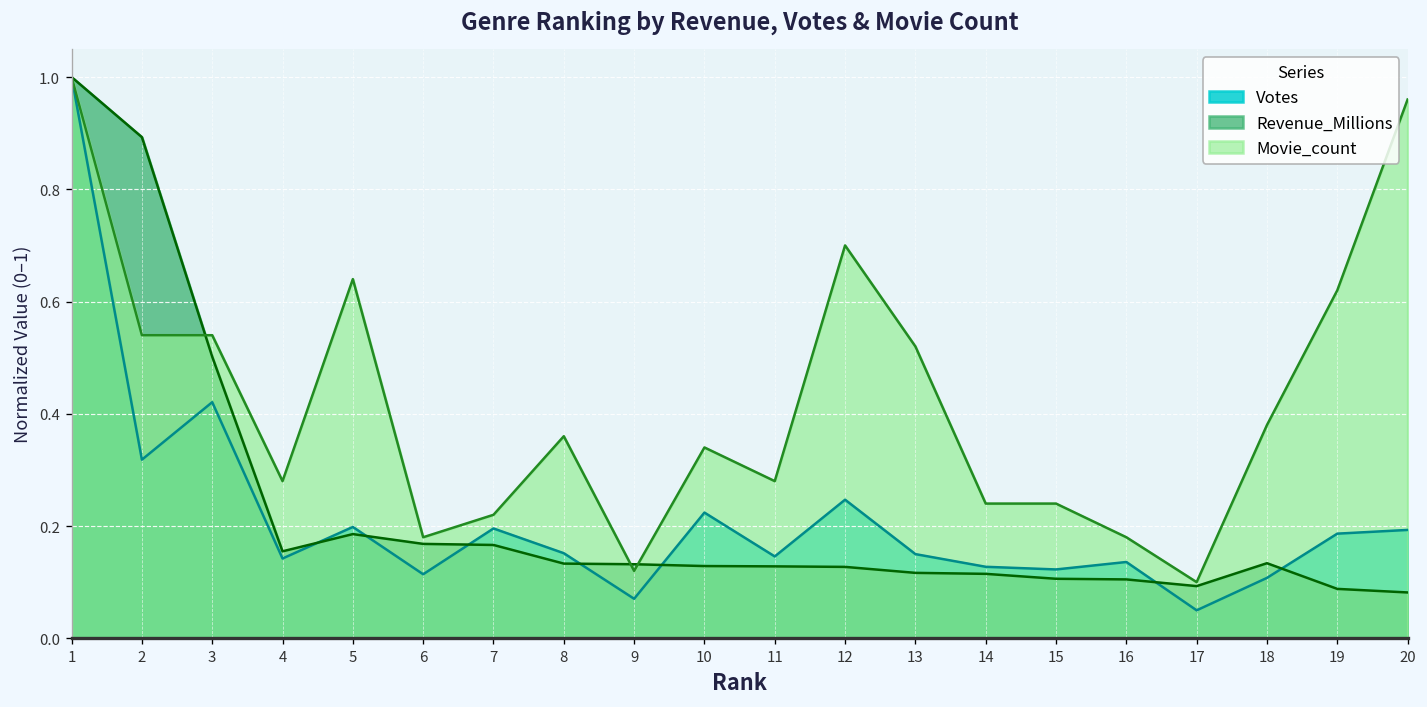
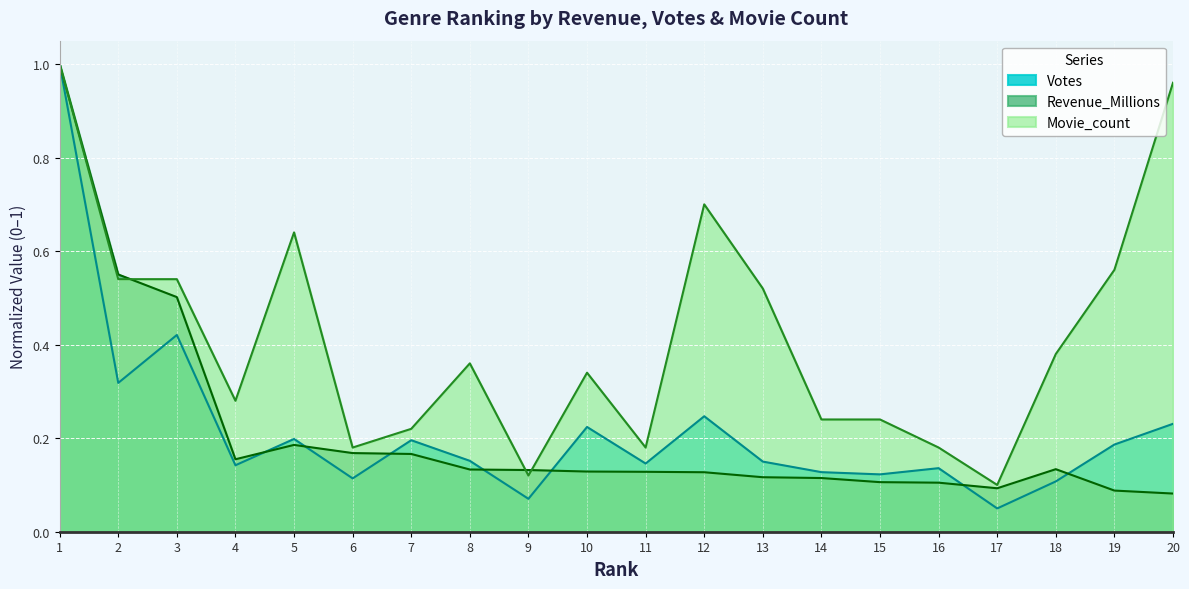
Revenue_Millions, 2: 0.89 -> 0.55
Movie_count, 11: 0.28 -> 0.18
Movie_count, 19: 0.62 -> 0.56
Votes, 20: 0.19 -> 0.23
